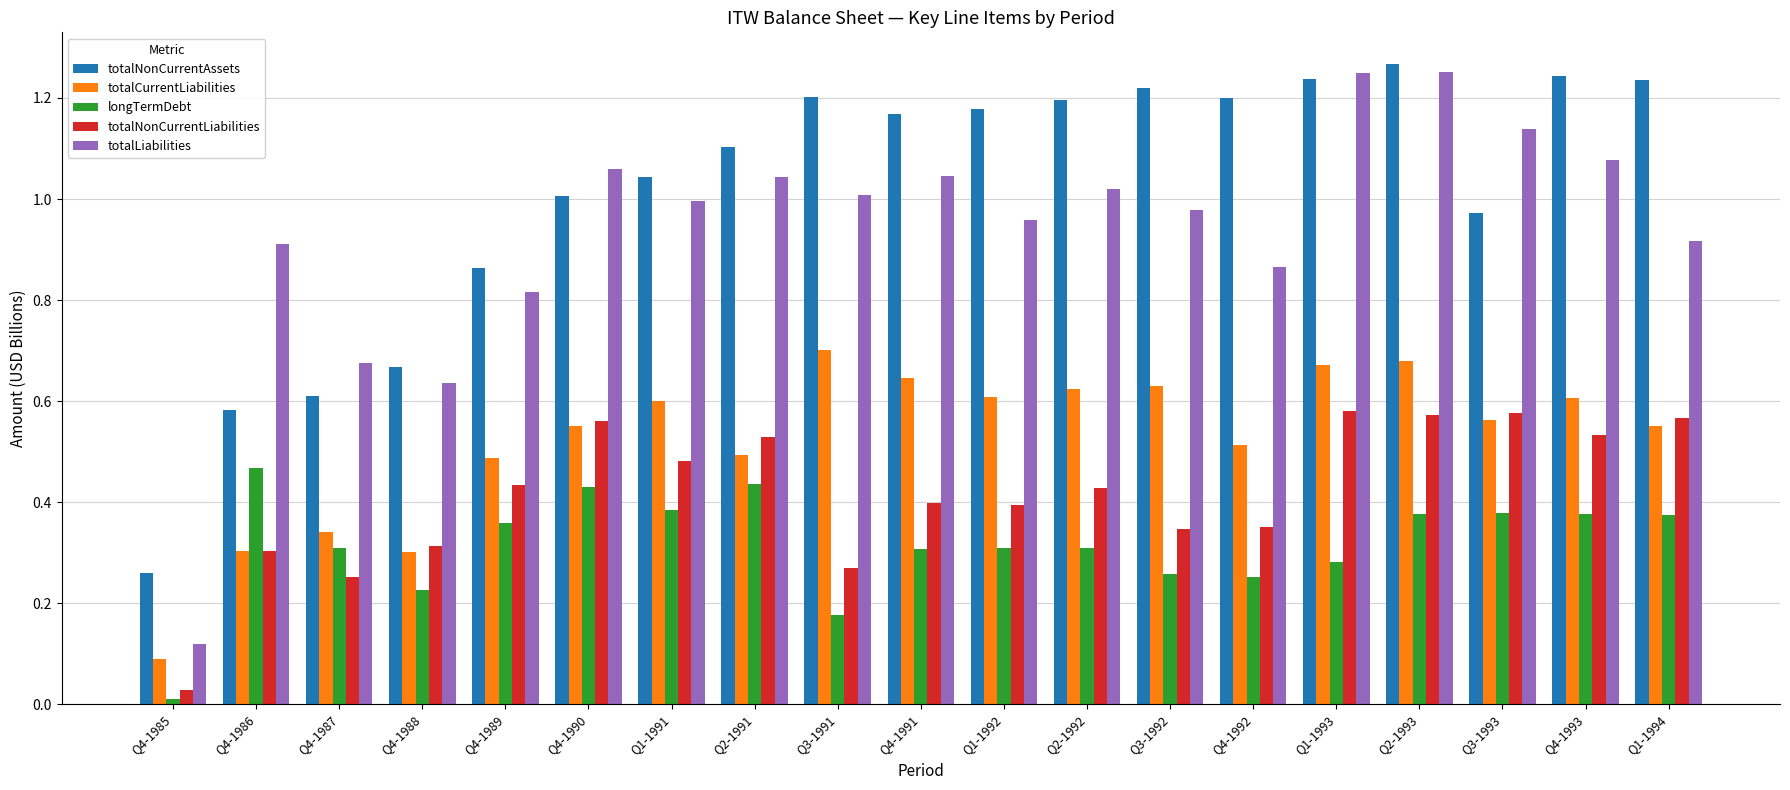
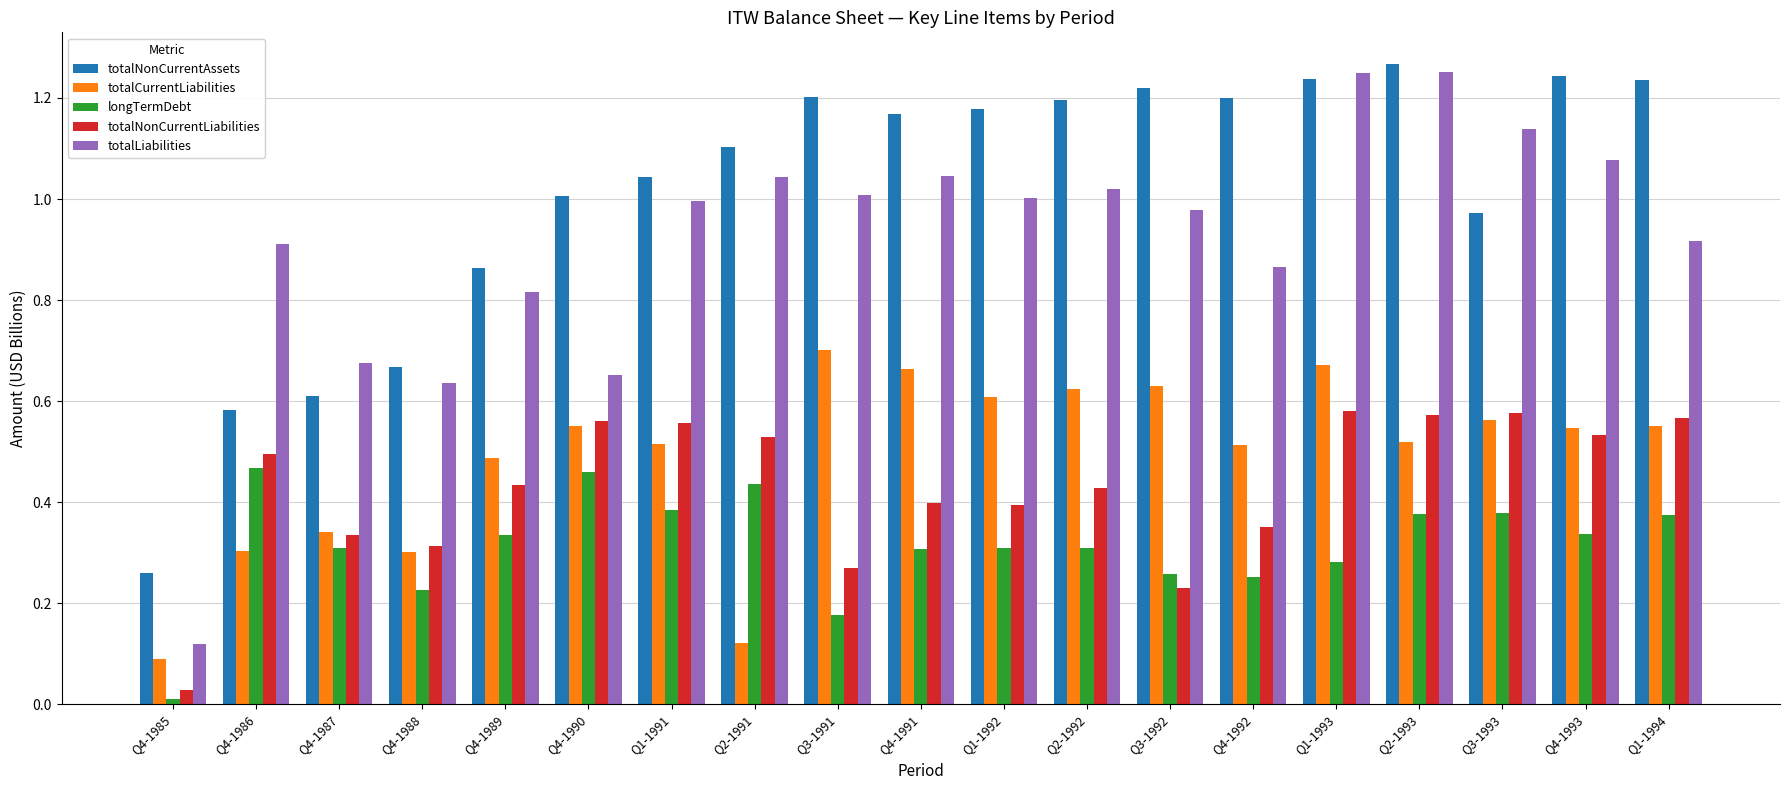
totalNonCurrentLiabilities, Q4-1986: 0.30 -> 0.50
totalNonCurrentLiabilities, Q4-1987: 0.25 -> 0.33
longTermDebt, Q4-1989: 0.36 -> 0.33
longTermDebt, Q4-1990: 0.43 -> 0.46
totalLiabilities, Q4-1990: 1.06 -> 0.65
totalCurrentLiabilities, Q1-1991: 0.60 -> 0.51
totalNonCurrentLiabilities, Q1-1991: 0.48 -> 0.56
totalCurrentLiabilities, Q2-1991: 0.49 -> 0.12
totalCurrentLiabilities, Q4-1991: 0.65 -> 0.66
totalLiabilities, Q1-1992: 0.96 -> 1.00
totalNonCurrentLiabilities, Q3-1992: 0.35 -> 0.23
totalCurrentLiabilities, Q2-1993: 0.68 -> 0.52
totalCurrentLiabilities, Q4-1993: 0.61 -> 0.55
longTermDebt, Q4-1993: 0.38 -> 0.34
